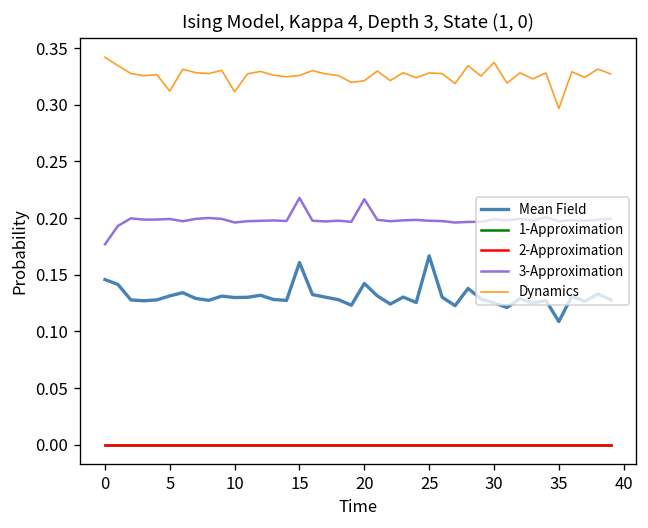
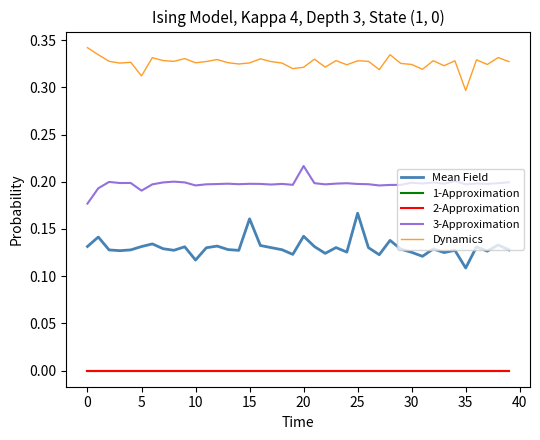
Mean Field, 0: 0.15 -> 0.13
3-Approximation, 5: 0.20 -> 0.19
Mean Field, 10: 0.13 -> 0.12
Dynamics, 10: 0.31 -> 0.33
3-Approximation, 15: 0.22 -> 0.20
Dynamics, 30: 0.34 -> 0.32
